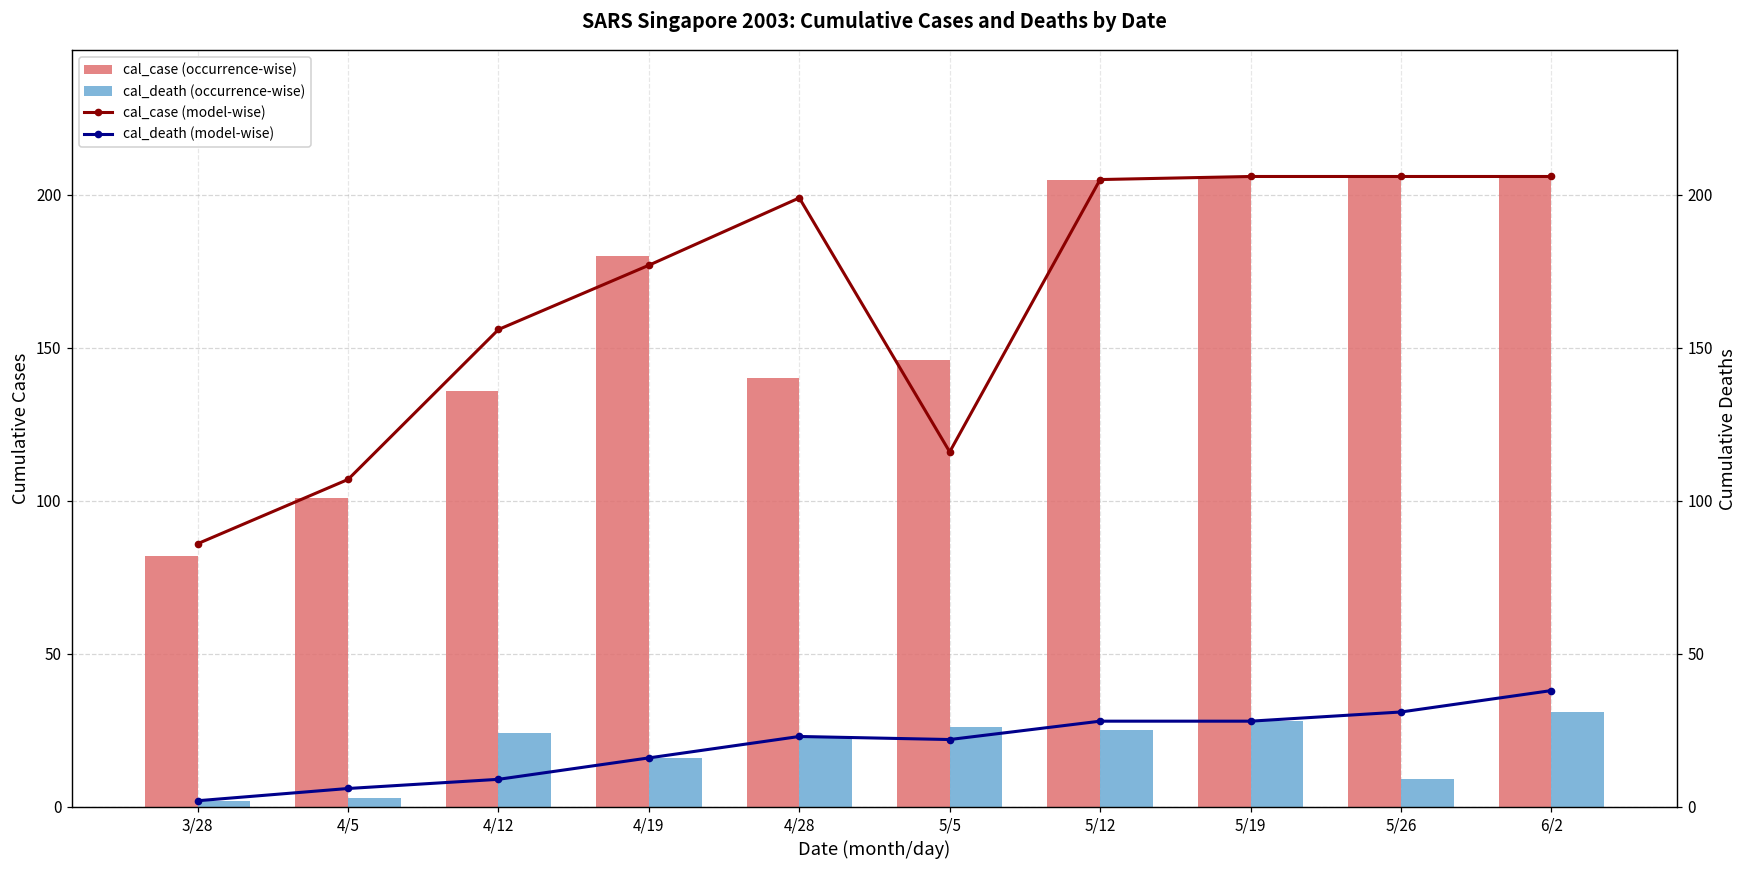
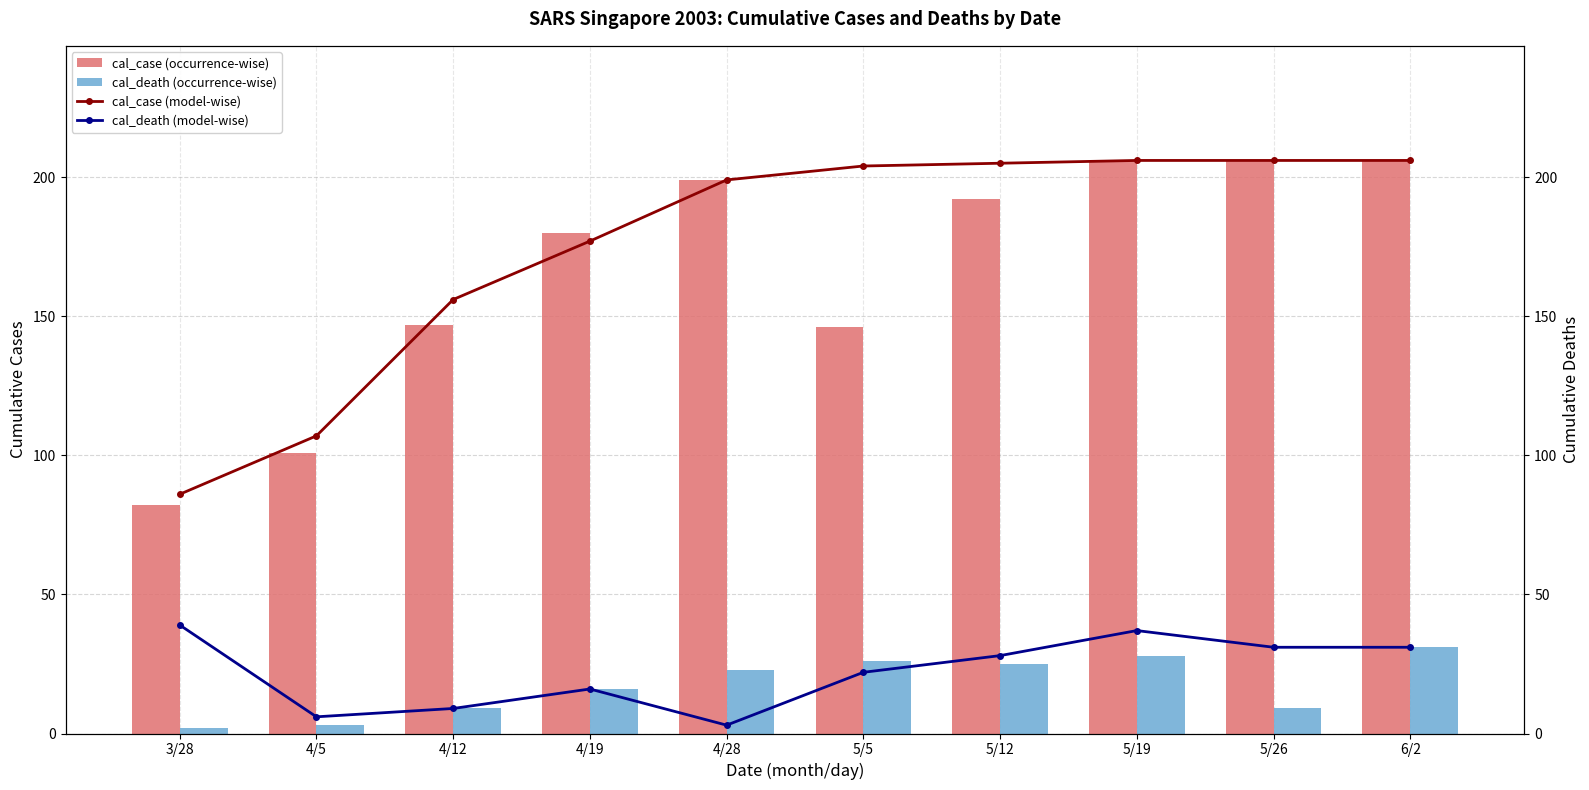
cal_case (occurrence-wise), 4/12: 136 -> 147
cal_death (occurrence-wise), 4/12: 24 -> 9
cal_case (occurrence-wise), 4/28: 140 -> 199
cal_case (occurrence-wise), 5/12: 205 -> 192
cal_death (model-wise), 3/28: 2 -> 39
cal_death (model-wise), 4/28: 23 -> 3
cal_case (model-wise), 5/5: 116 -> 204
cal_death (model-wise), 5/19: 28 -> 37
cal_death (model-wise), 6/2: 38 -> 31
